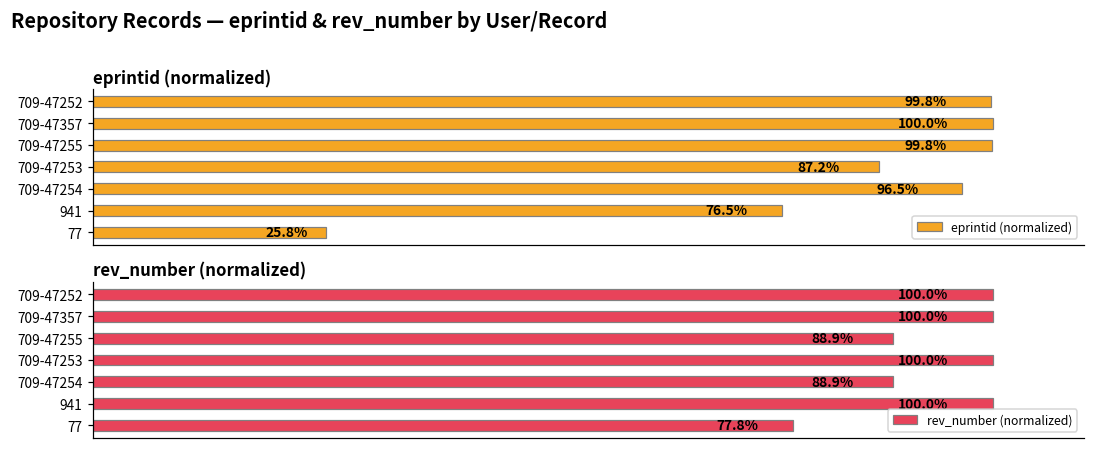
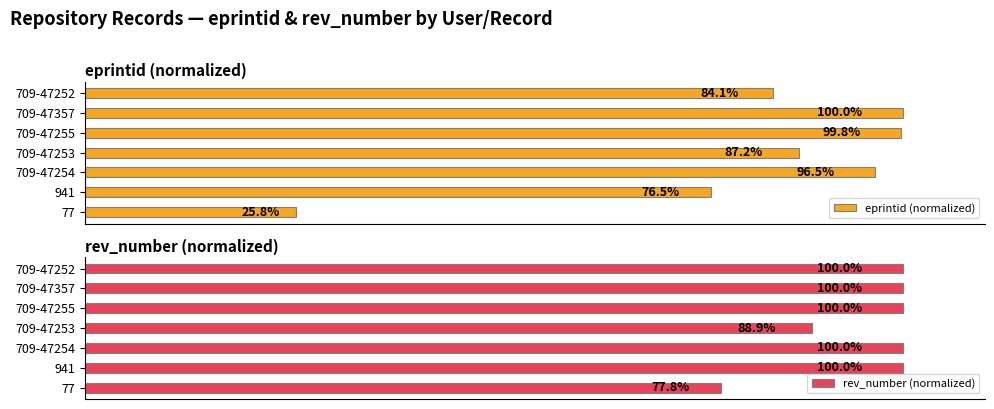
eprintid (normalized), 709-47252: 99.8% -> 84.1%
rev_number (normalized), 709-47255: 88.9% -> 100.0%
rev_number (normalized), 709-47253: 100.0% -> 88.9%
rev_number (normalized), 709-47254: 88.9% -> 100.0%
